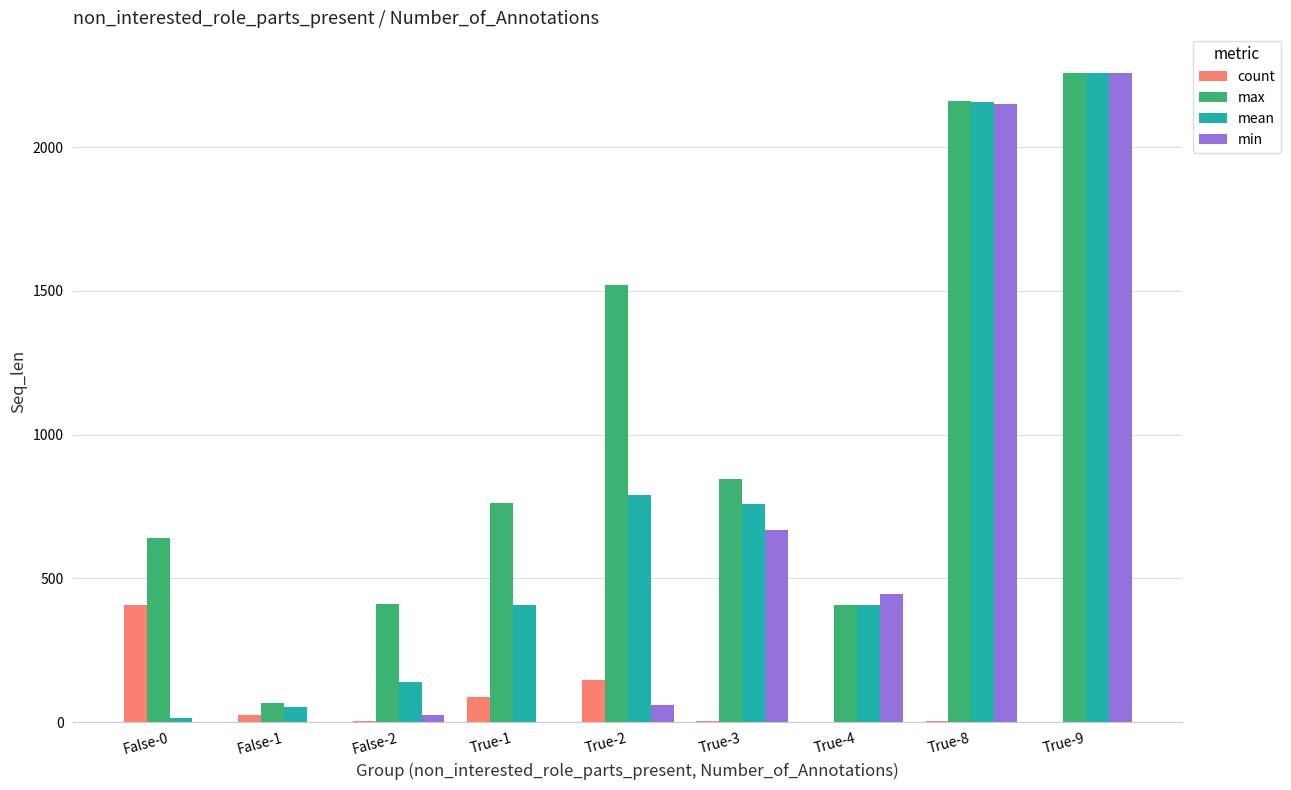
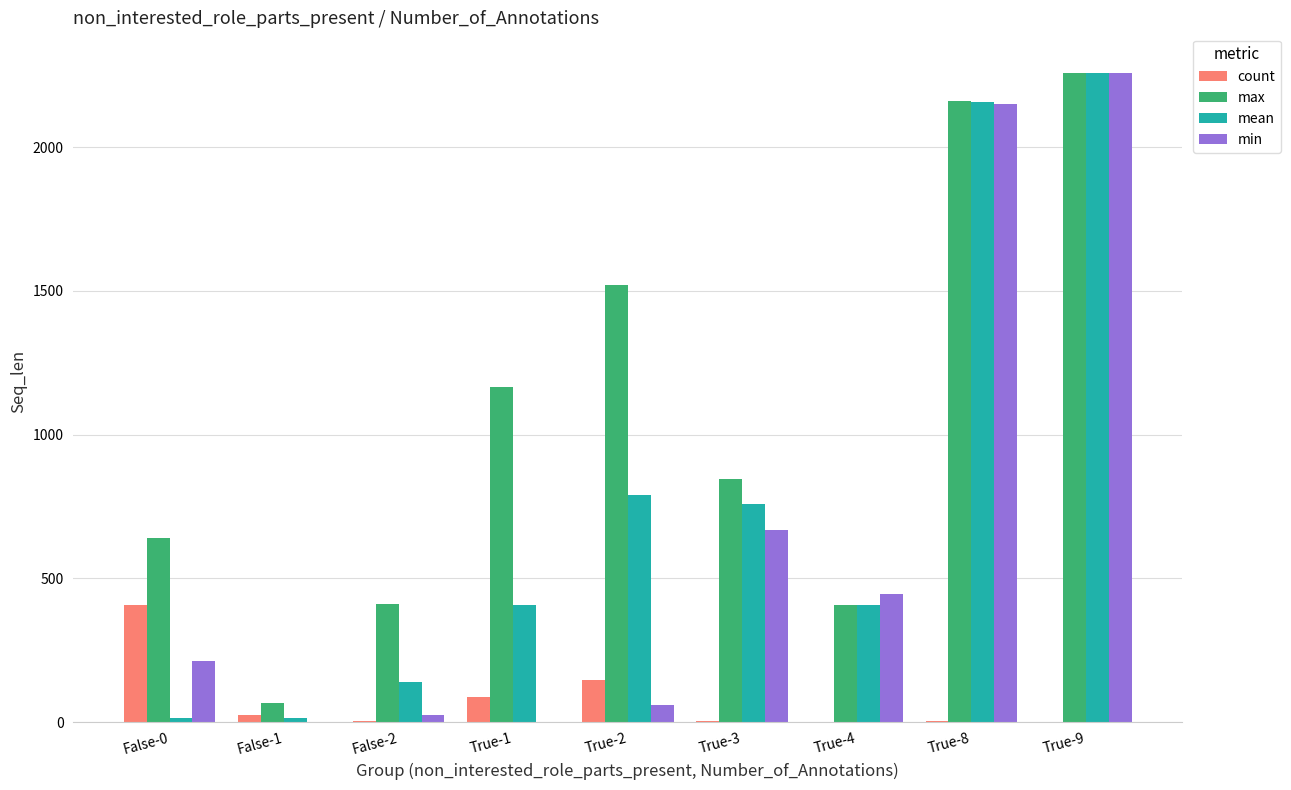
min, False-0: 0 -> 210
mean, False-1: 50 -> 20
max, True-1: 760 -> 1170
